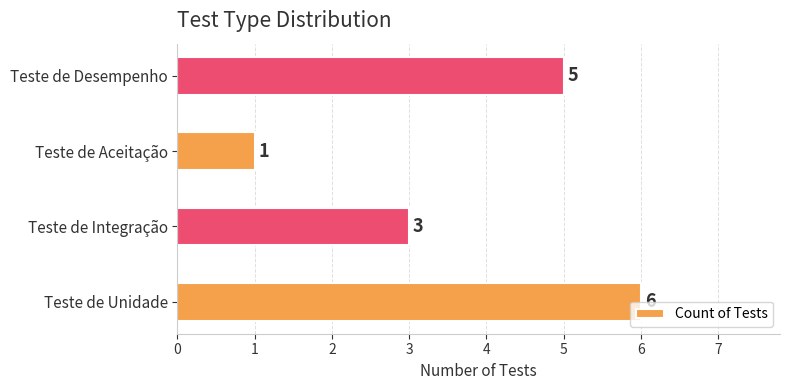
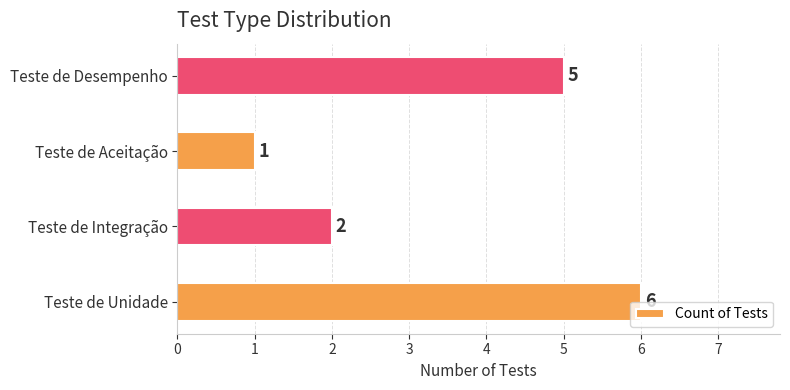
Teste de Integração: 3 -> 2
